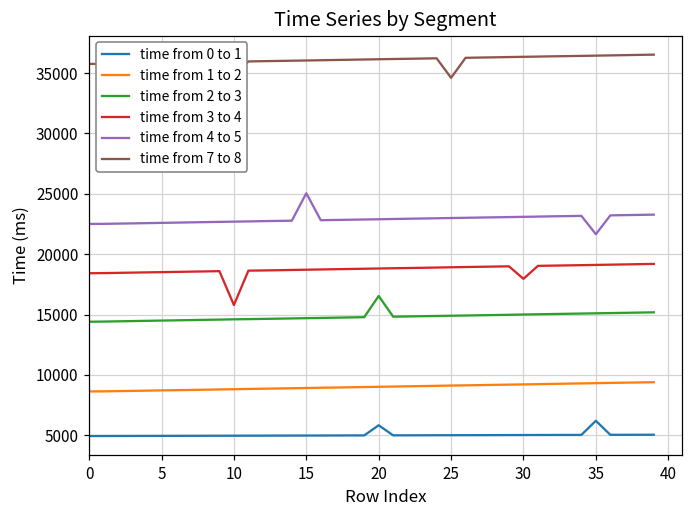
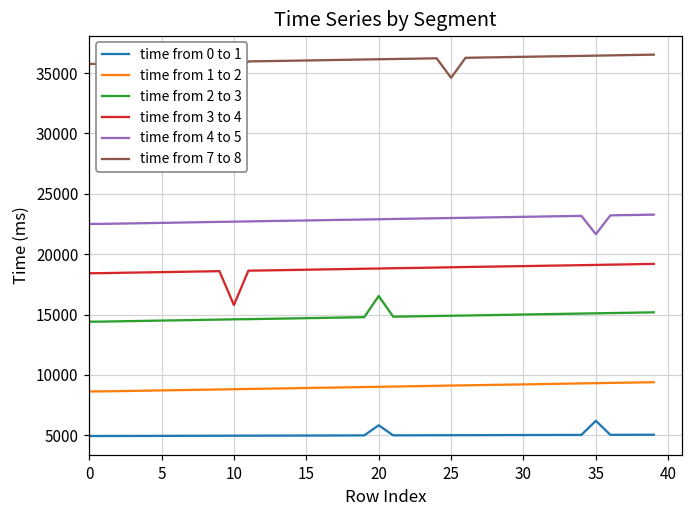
time from 4 to 5, 15: 25000 -> 22800
time from 3 to 4, 30: 18000 -> 19000
